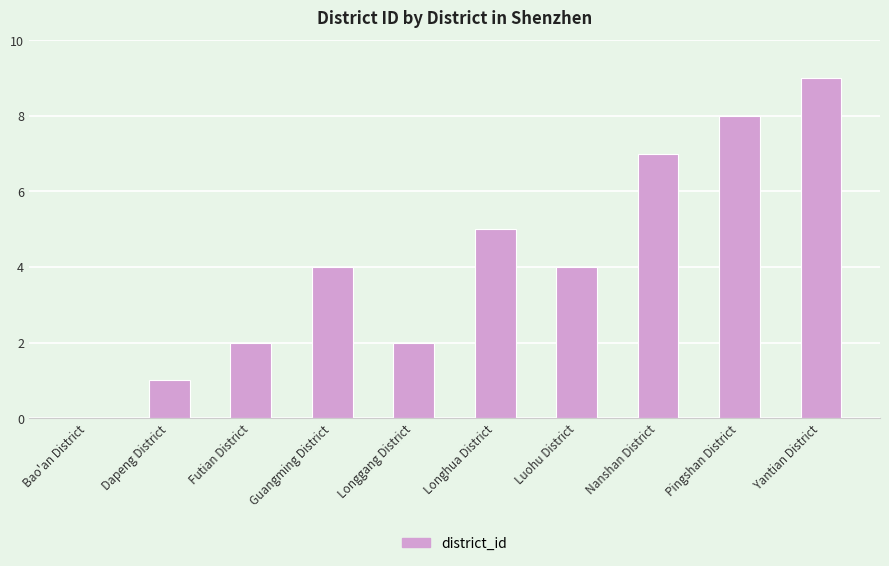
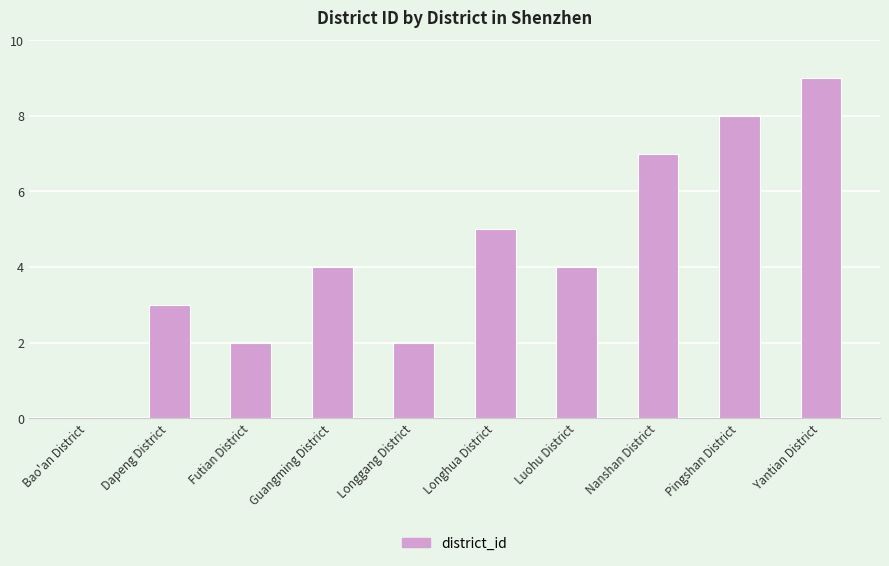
Dapeng District: 1 -> 3
